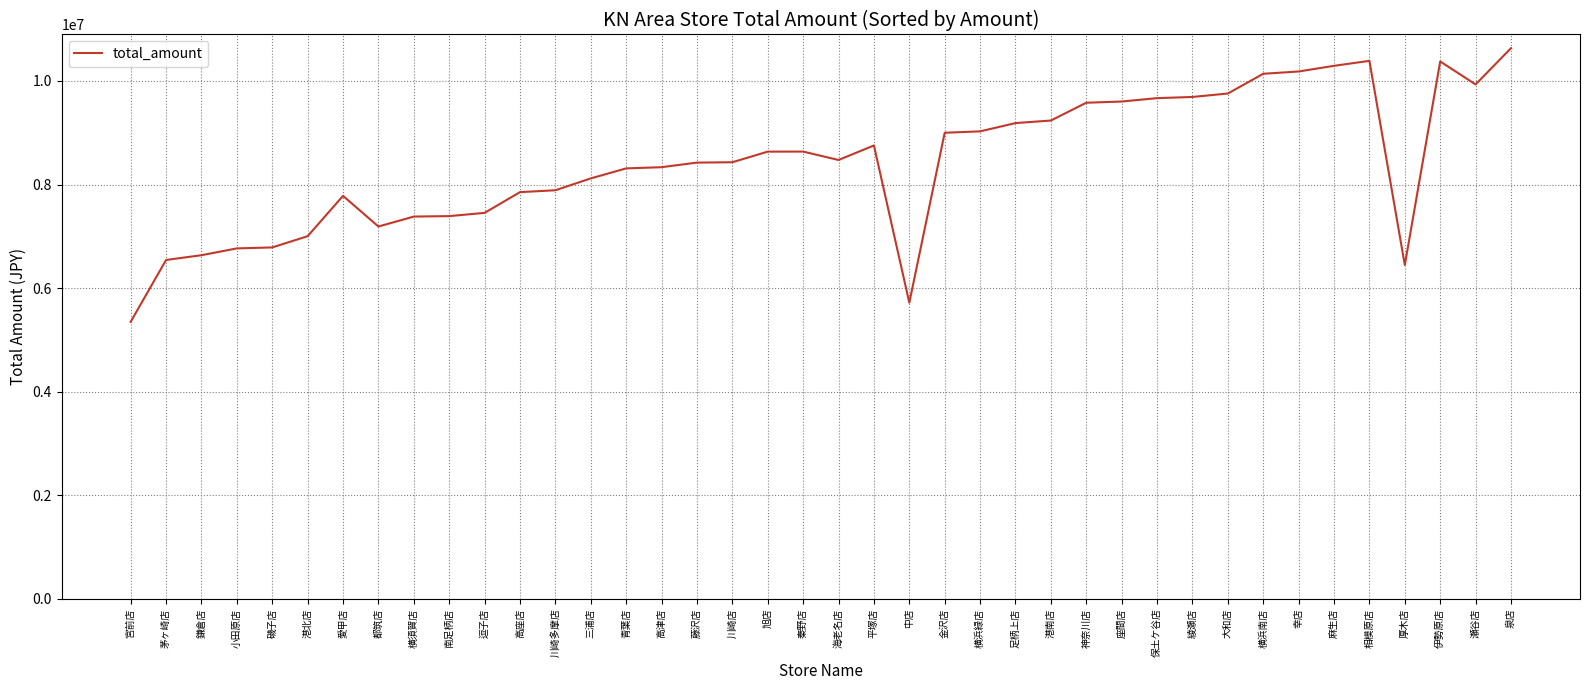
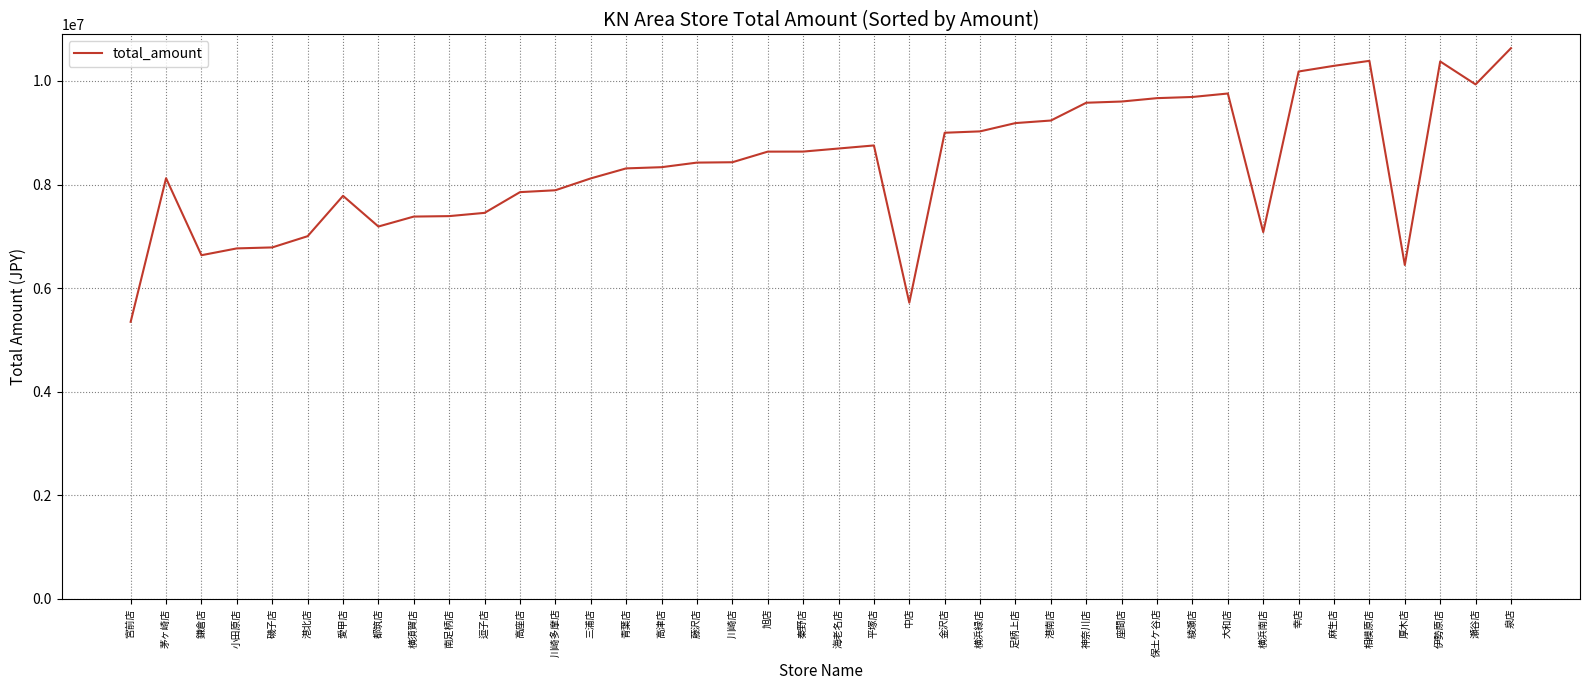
茅ヶ崎店: 6500000 -> 8100000
海老名店: 8500000 -> 8700000
横浜南店: 10100000 -> 7100000
